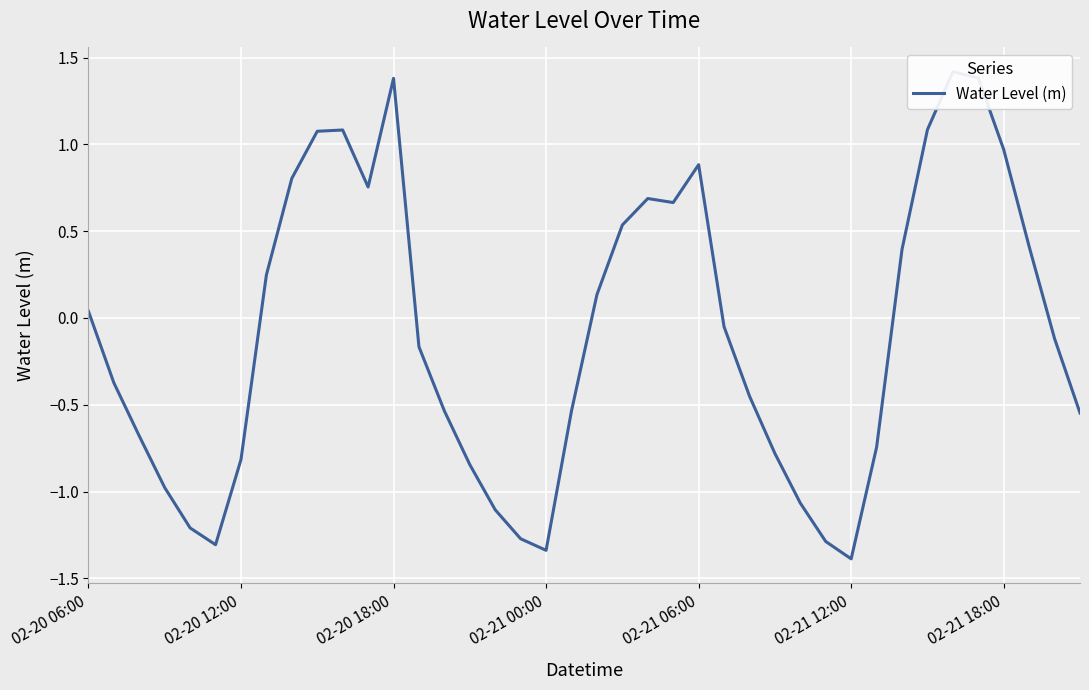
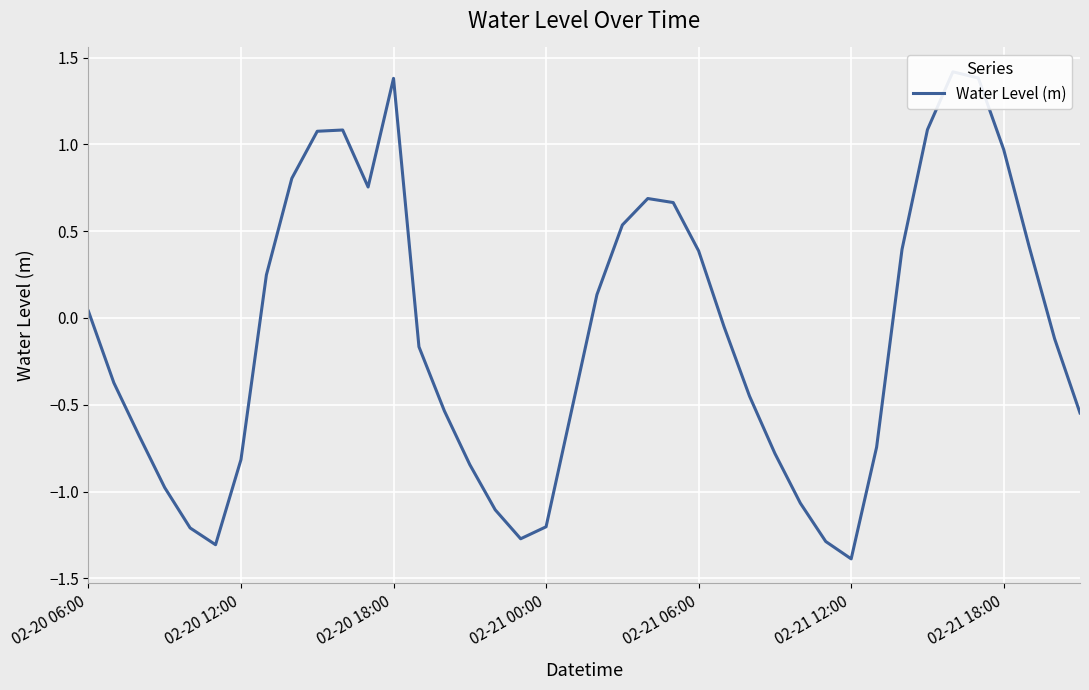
02-21 00:00: -1.34 -> -1.20
02-21 06:00: 0.88 -> 0.39
